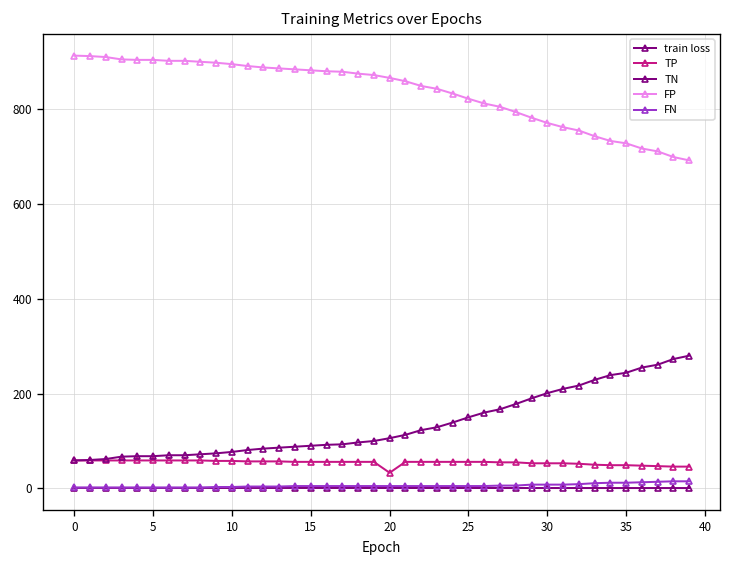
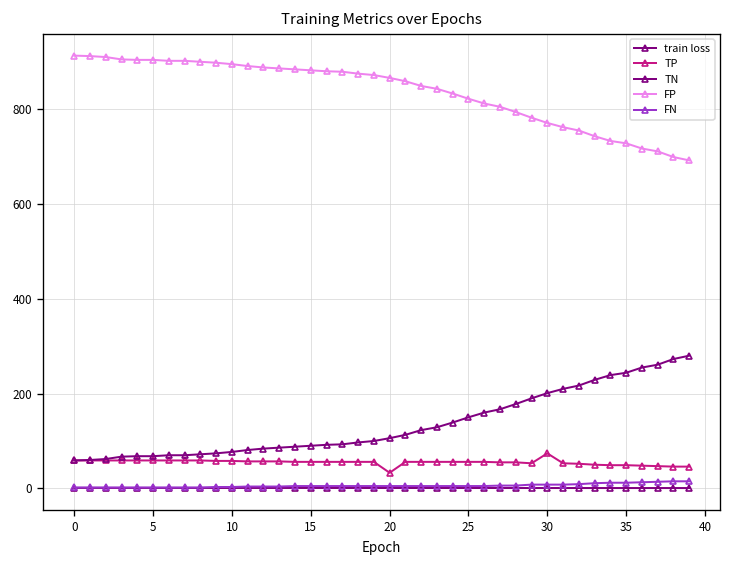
TP, 30: 50 -> 70
